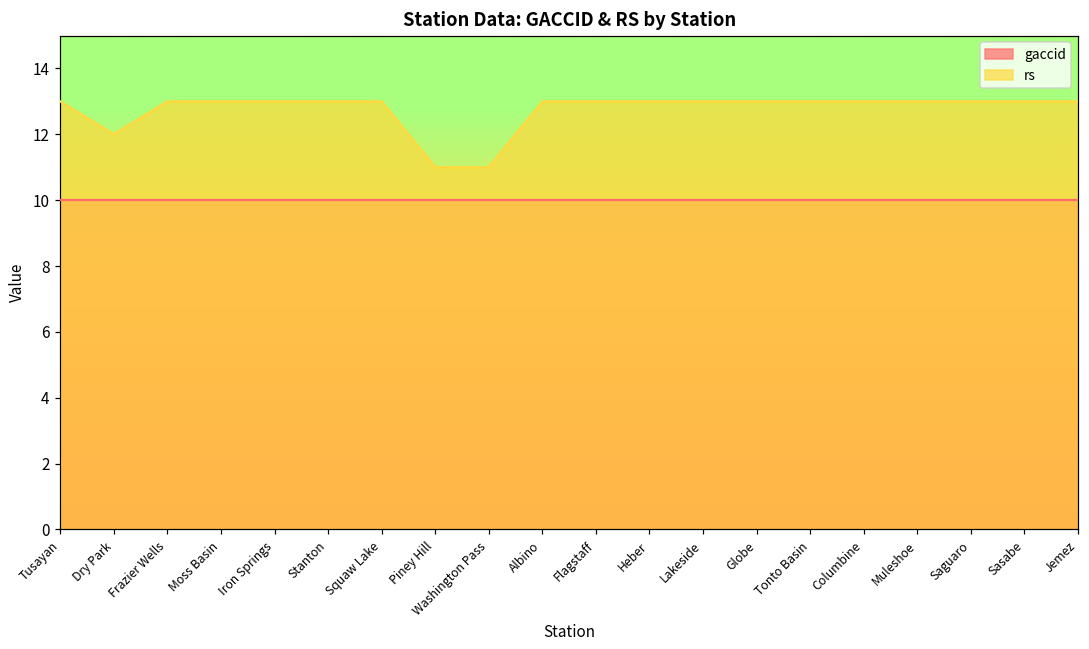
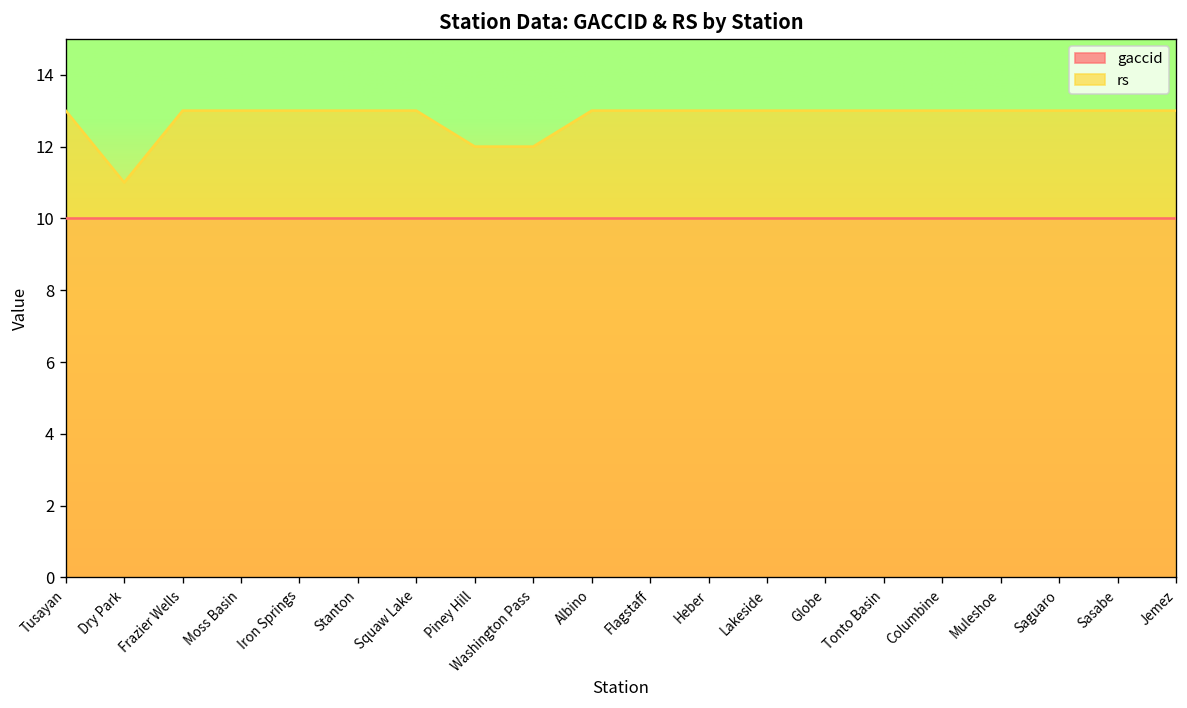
rs, Dry Park: 12 -> 11
rs, Piney Hill: 11 -> 12
rs, Washington Pass: 11 -> 12
